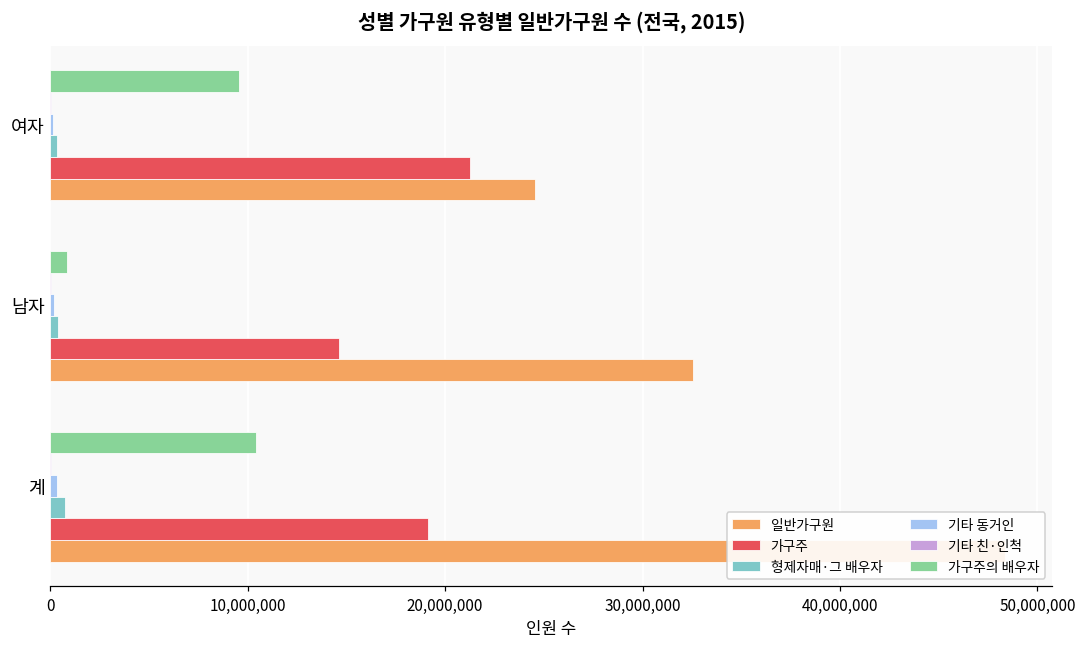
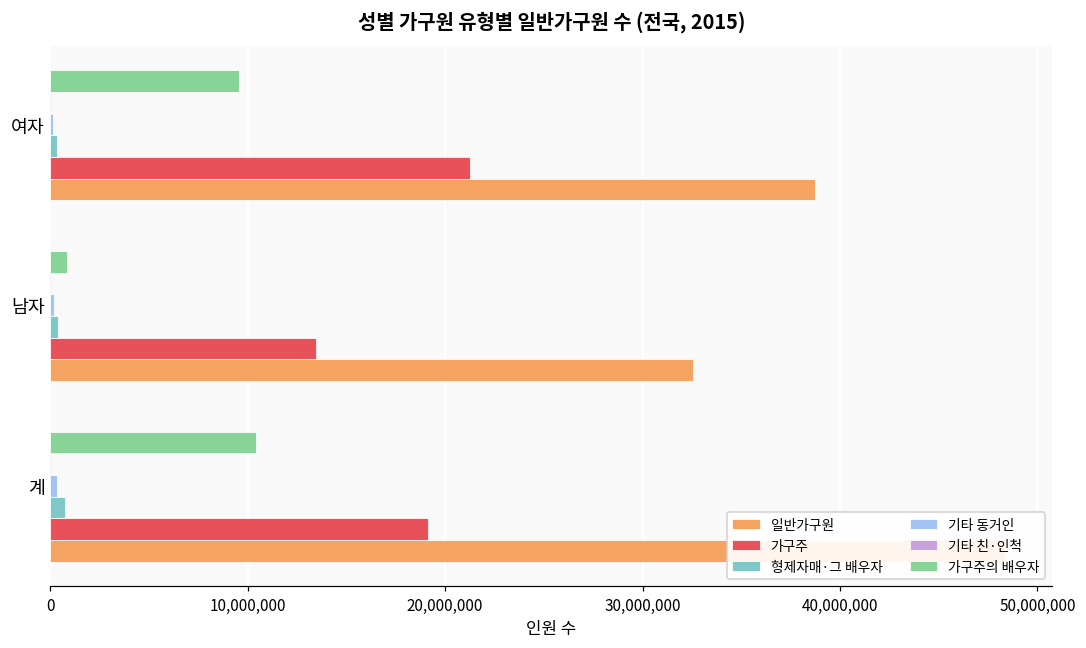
일반가구원, 여자: 24,500,000 -> 38,700,000
가구주, 남자: 14,700,000 -> 13,500,000
